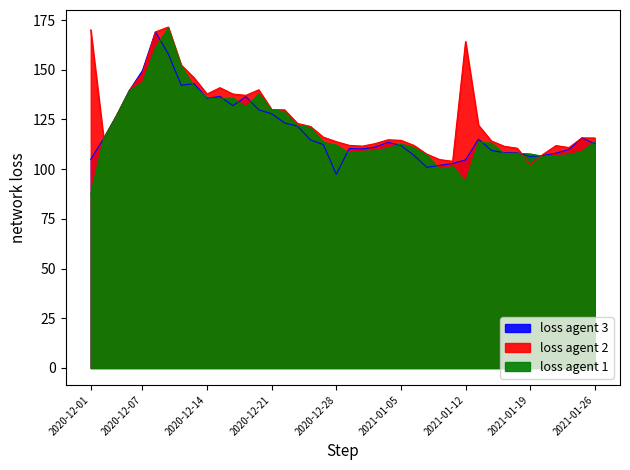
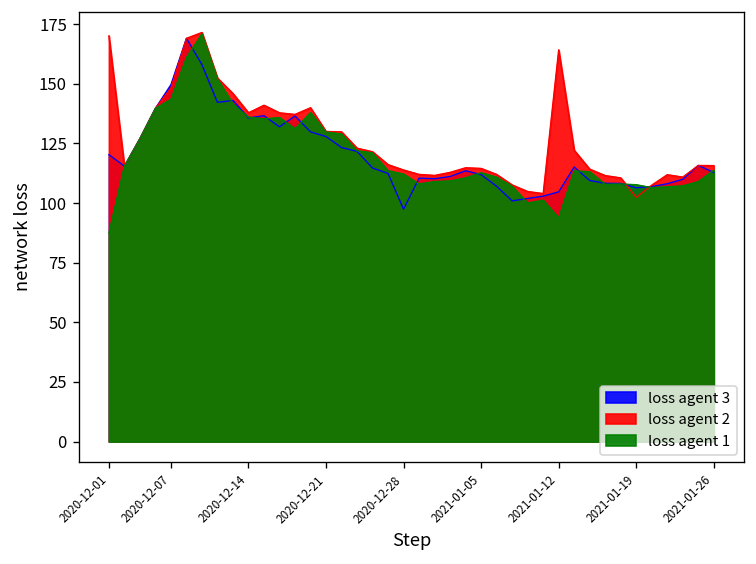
loss agent 3, 2020-12-01: 105 -> 120
